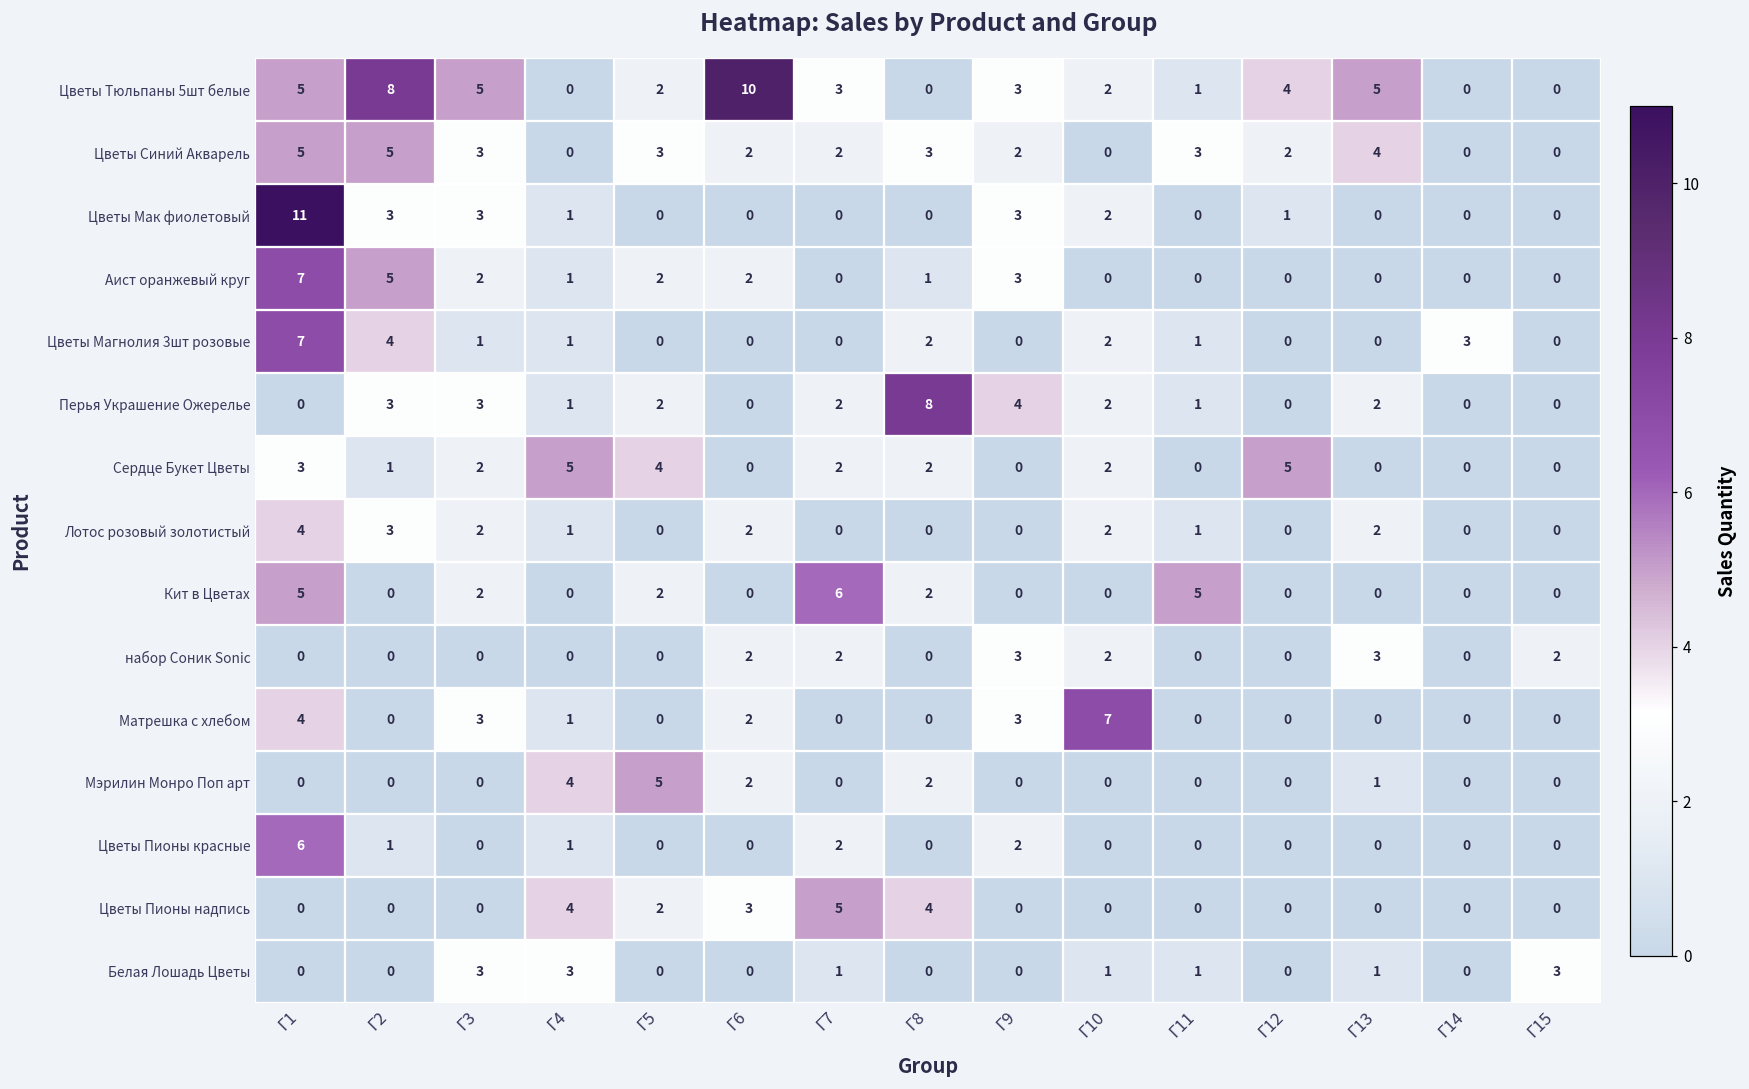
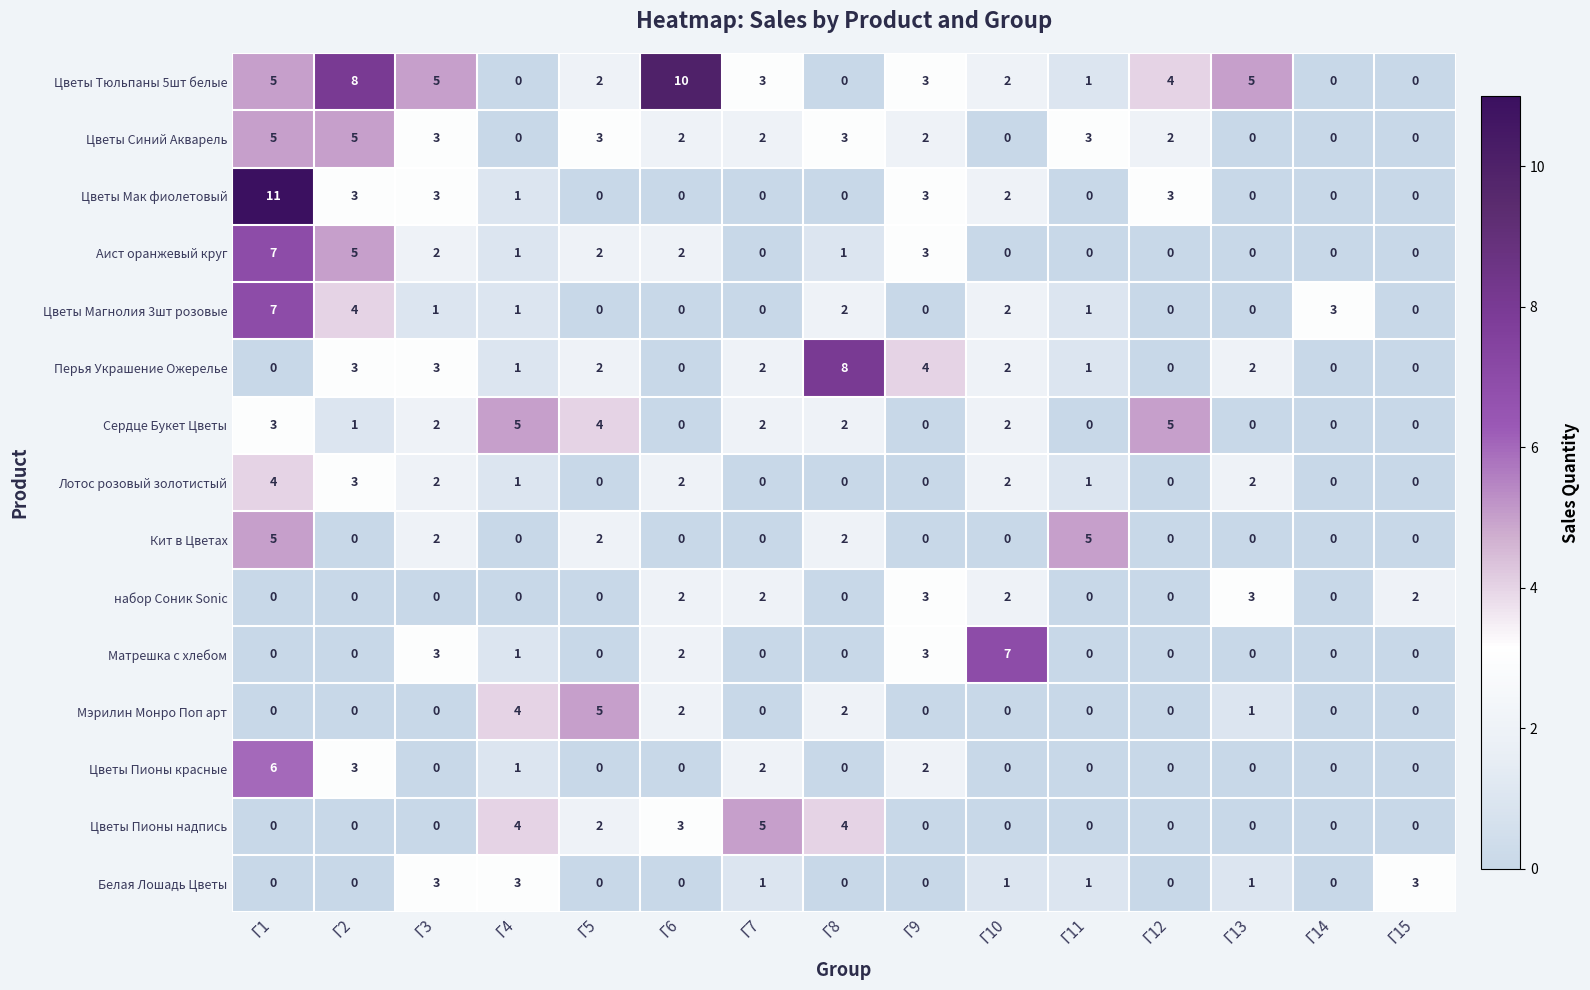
Цветы Синий Акварель, Г13: 4 -> 0
Цветы Мак фиолетовый, Г12: 1 -> 3
Кит в Цветах, Г7: 6 -> 0
Матрешка с хлебом, Г1: 4 -> 0
Цветы Пионы красные, Г2: 1 -> 3
